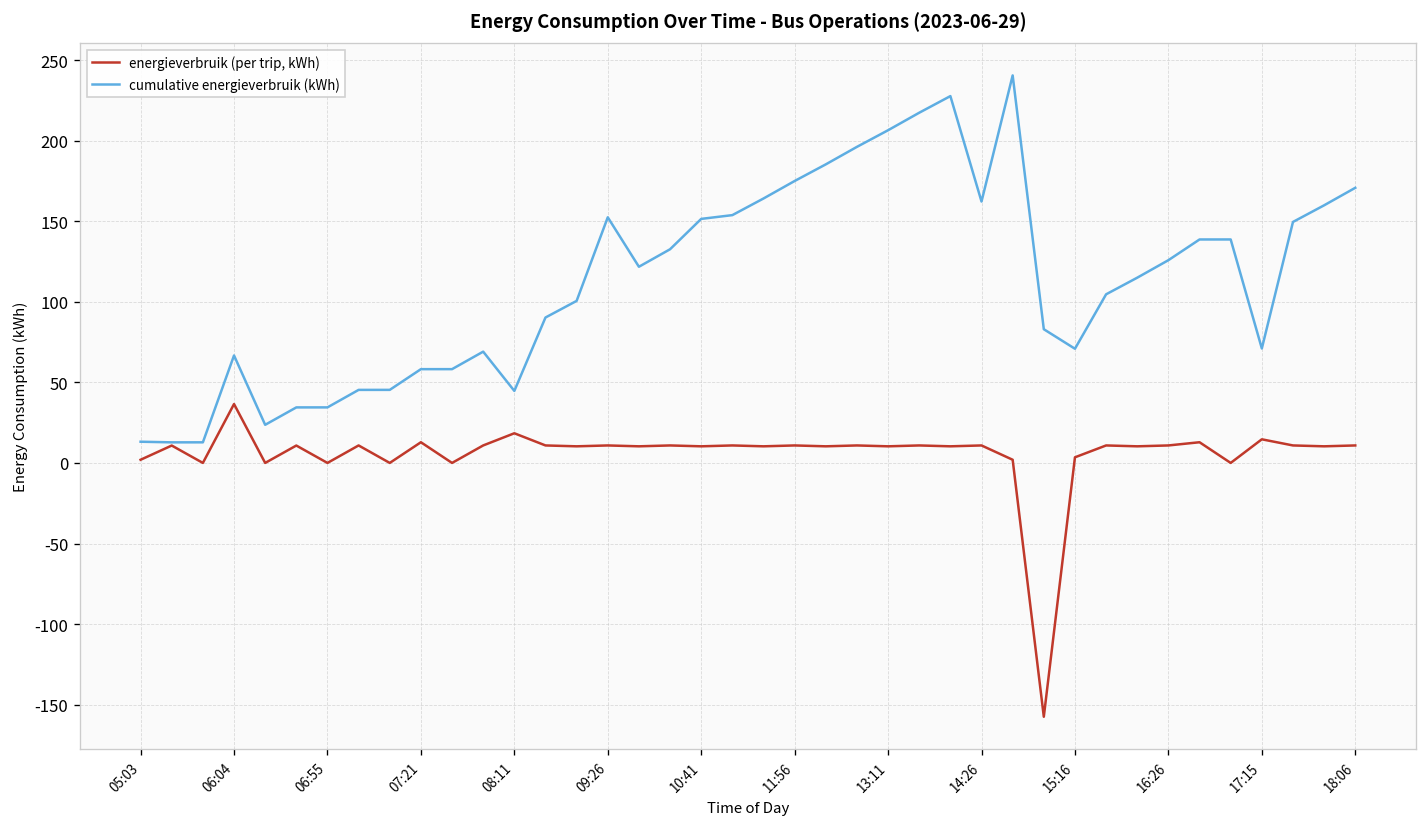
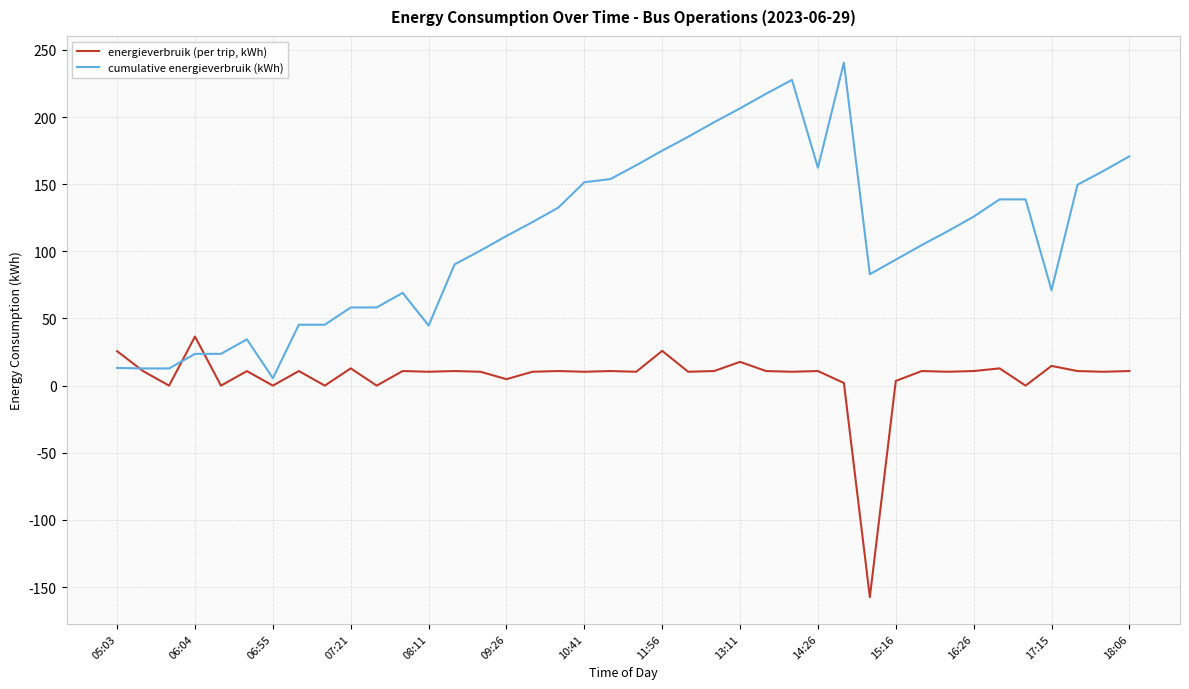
energieverbruik (per trip, kWh), 05:03: 2 -> 26
cumulative energieverbruik (kWh), 06:04: 67 -> 24
cumulative energieverbruik (kWh), 06:55: 34 -> 6
energieverbruik (per trip, kWh), 08:11: 18 -> 10
energieverbruik (per trip, kWh), 09:26: 11 -> 5
cumulative energieverbruik (kWh), 09:26: 152 -> 111
energieverbruik (per trip, kWh), 11:56: 11 -> 26
energieverbruik (per trip, kWh), 13:11: 10 -> 18
cumulative energieverbruik (kWh), 15:16: 71 -> 94
